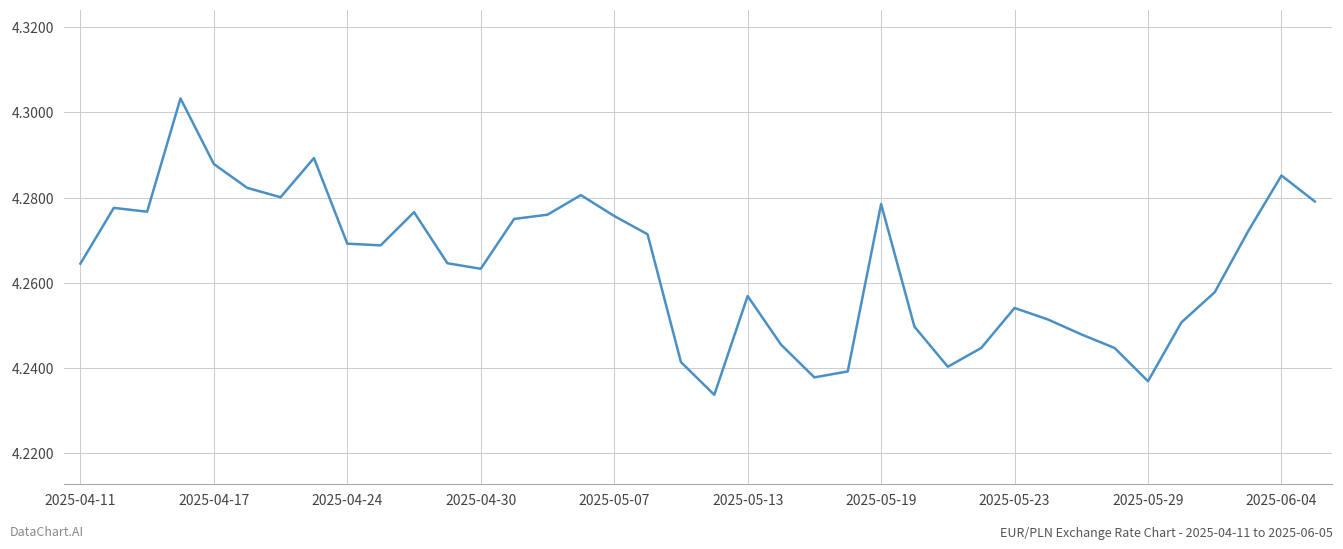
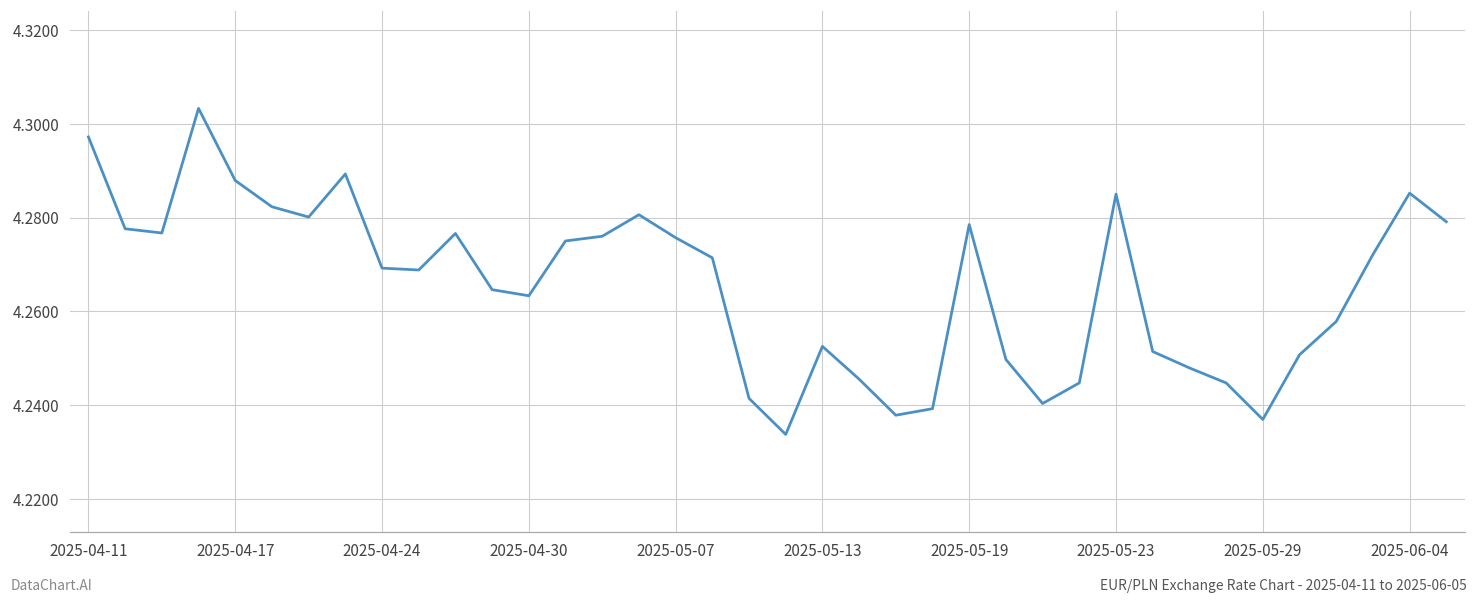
2025-04-11: 4.265 -> 4.297
2025-05-13: 4.257 -> 4.253
2025-05-23: 4.254 -> 4.285
